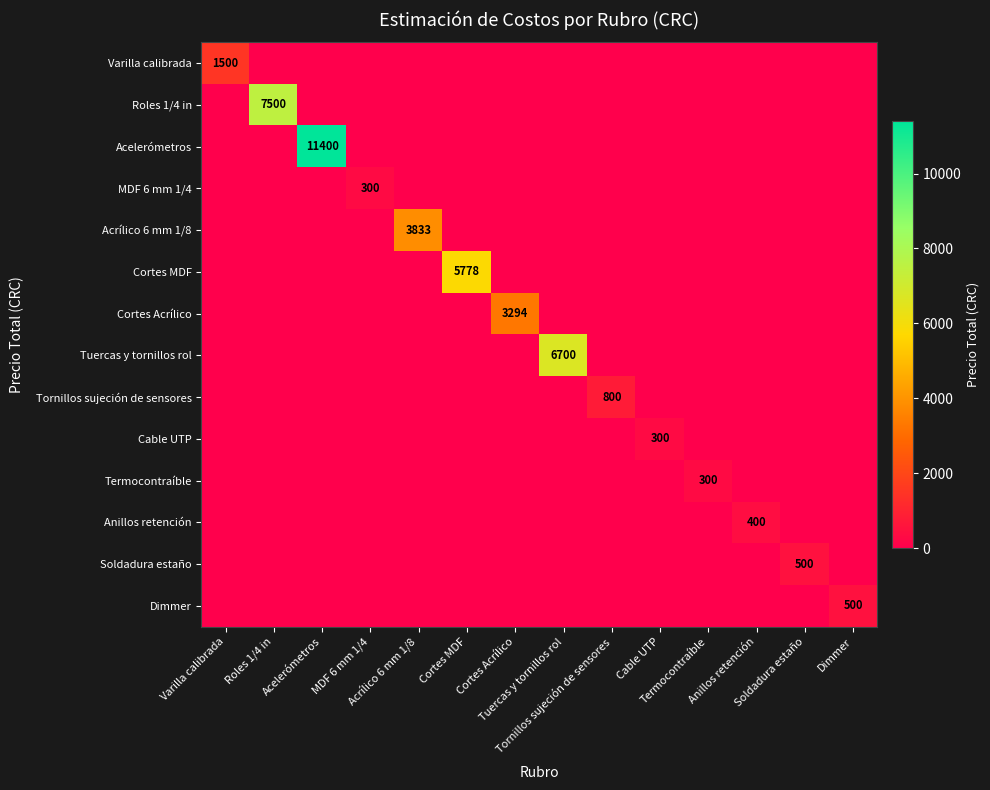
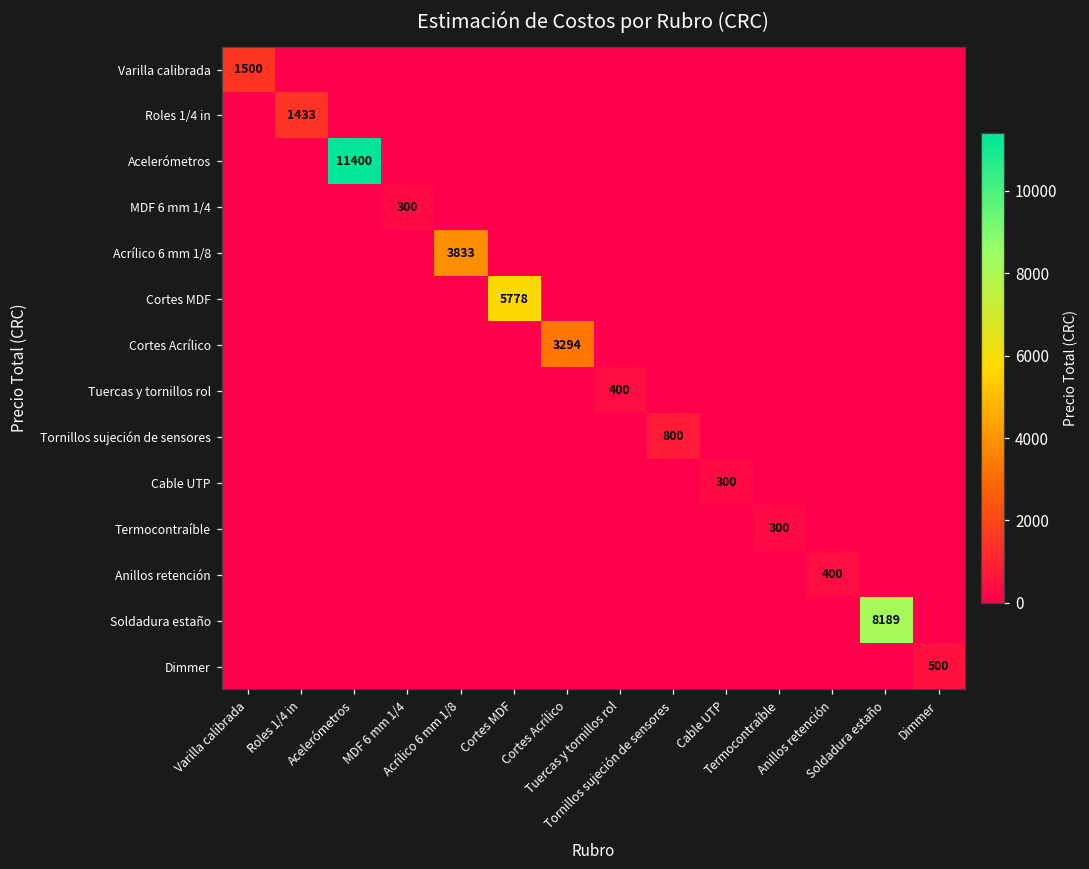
Roles 1/4 in, Roles 1/4 in: 7500 -> 1433
Tuercas y tornillos rol, Tuercas y tornillos rol: 6700 -> 400
Soldadura estaño, Soldadura estaño: 500 -> 8189
